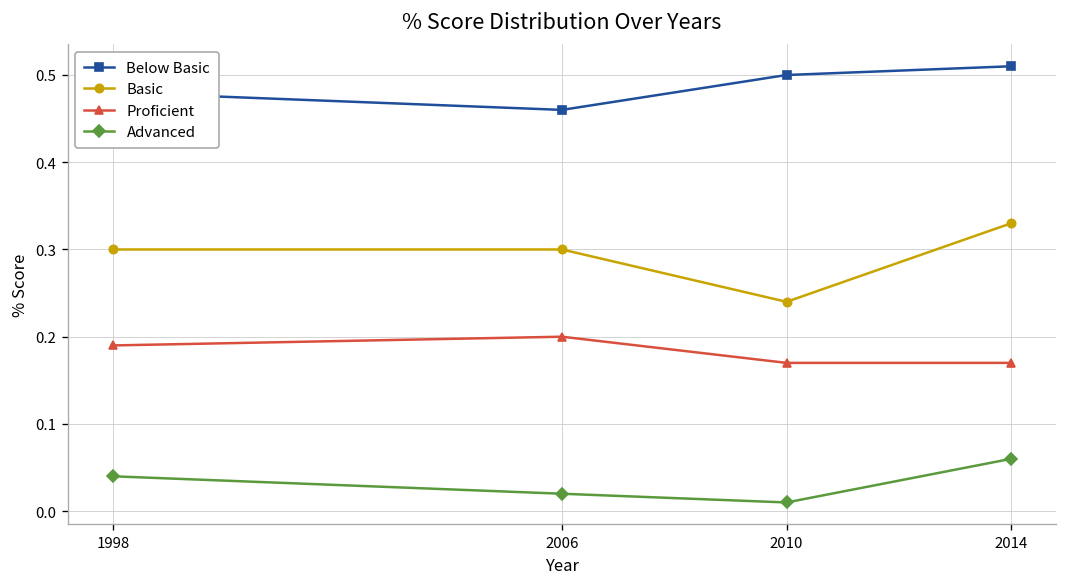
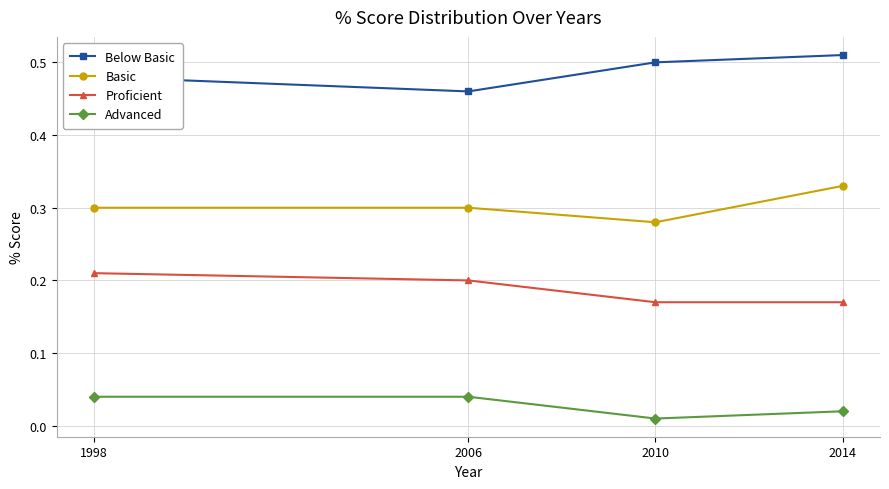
Proficient, 1998: 0.19 -> 0.21
Advanced, 2006: 0.02 -> 0.04
Basic, 2010: 0.24 -> 0.28
Advanced, 2014: 0.06 -> 0.02
